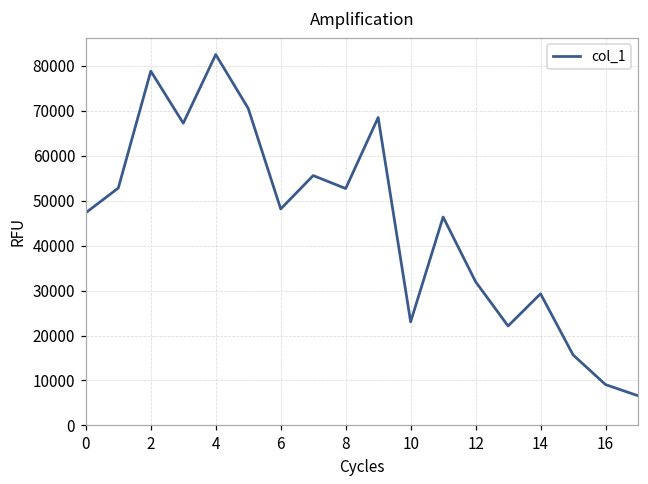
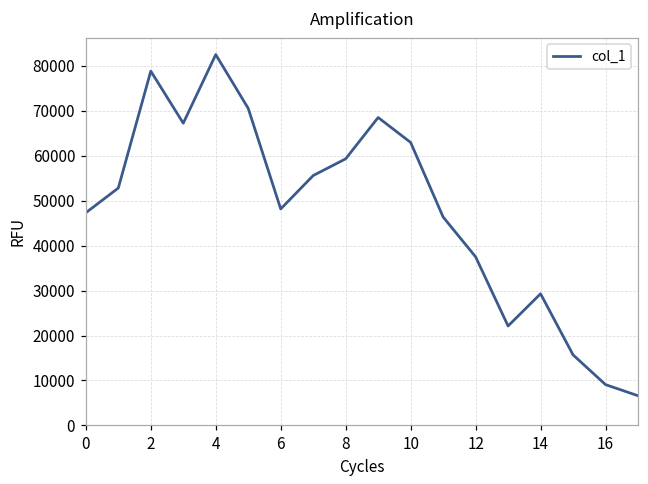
8: 53000 -> 59000
10: 23000 -> 63000
12: 32000 -> 38000
